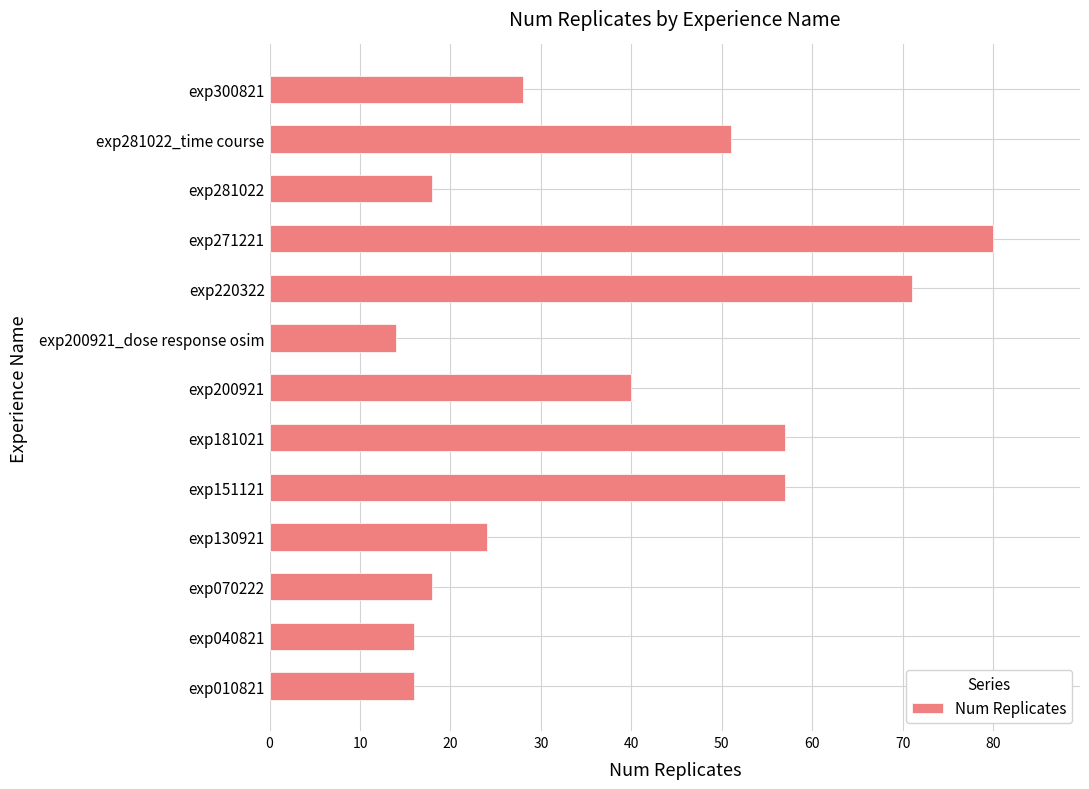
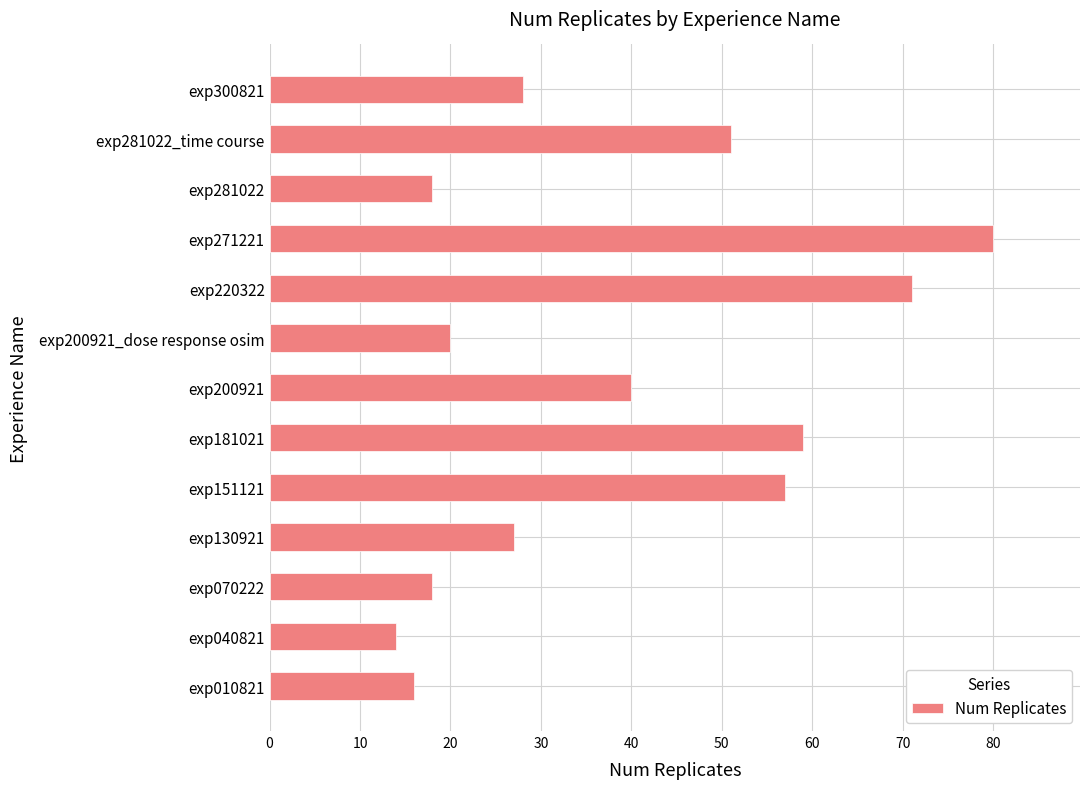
exp200921_dose response osim: 14 -> 20
exp181021: 57 -> 59
exp130921: 24 -> 27
exp040821: 16 -> 14
